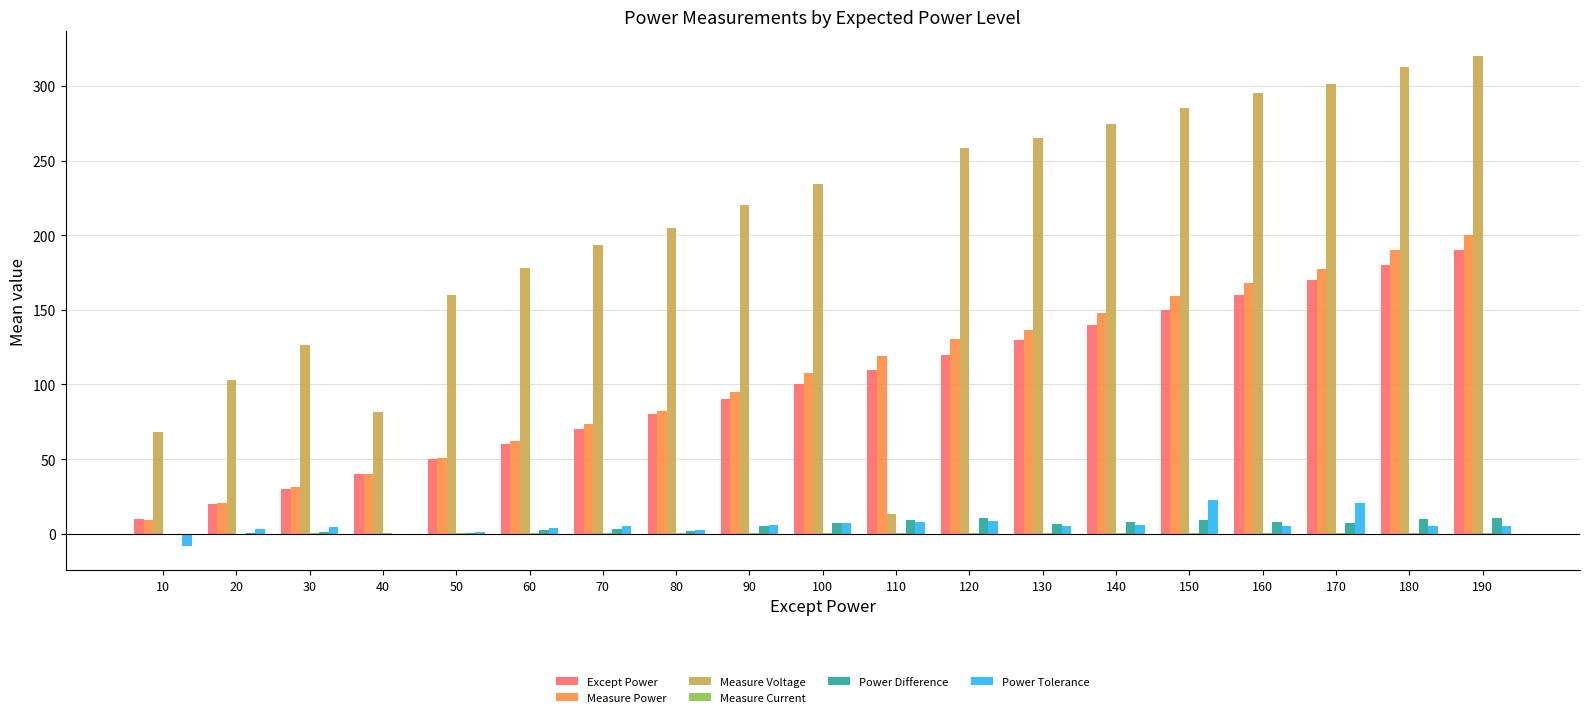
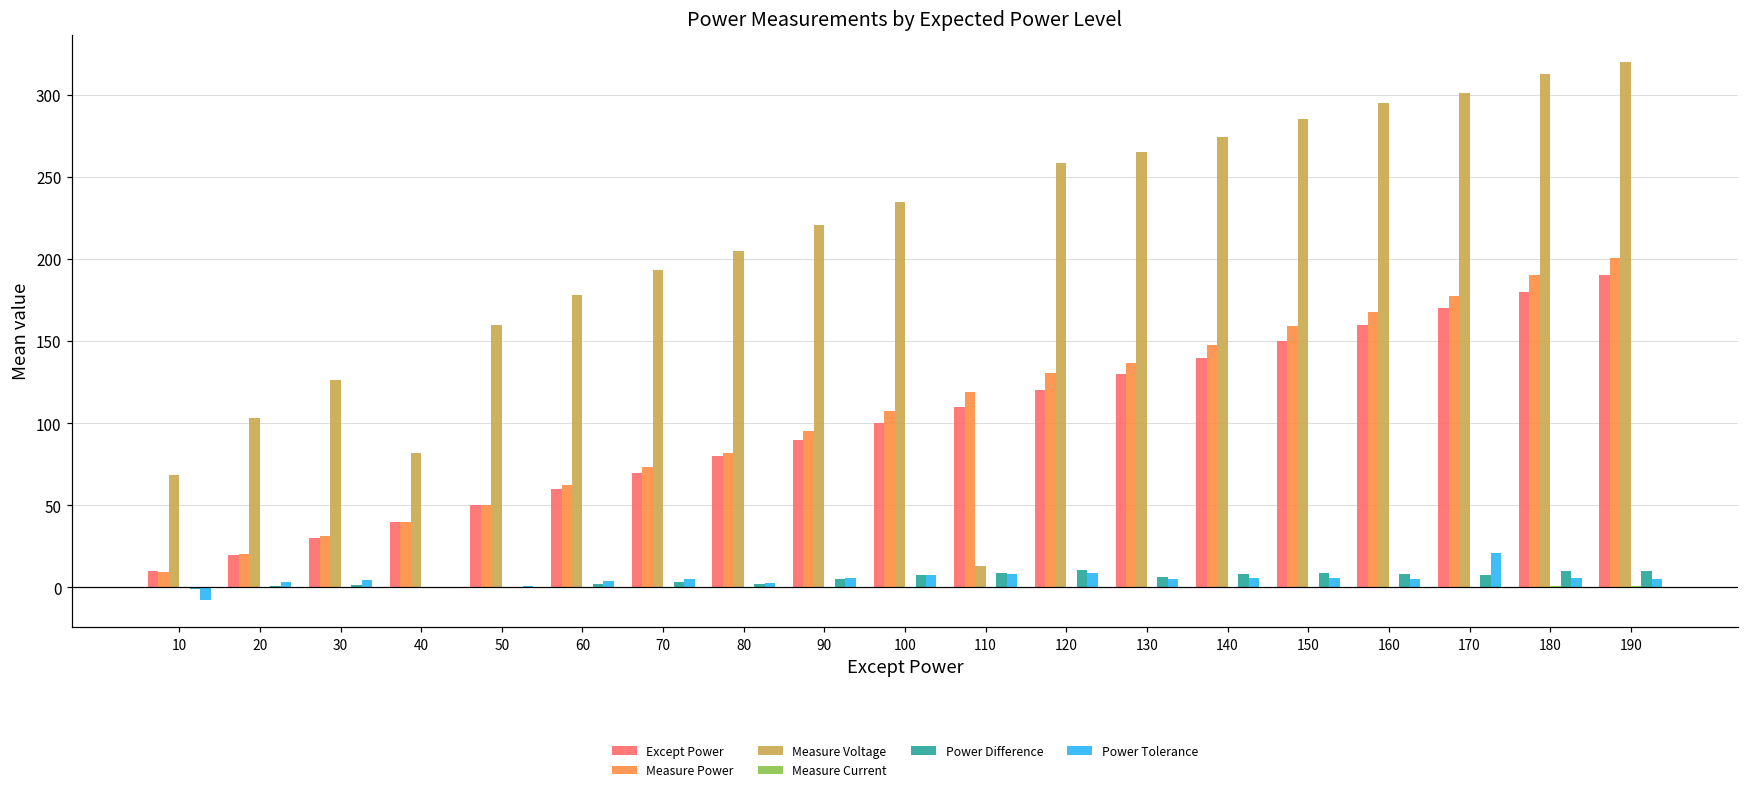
Power Tolerance, 150: 23 -> 6
